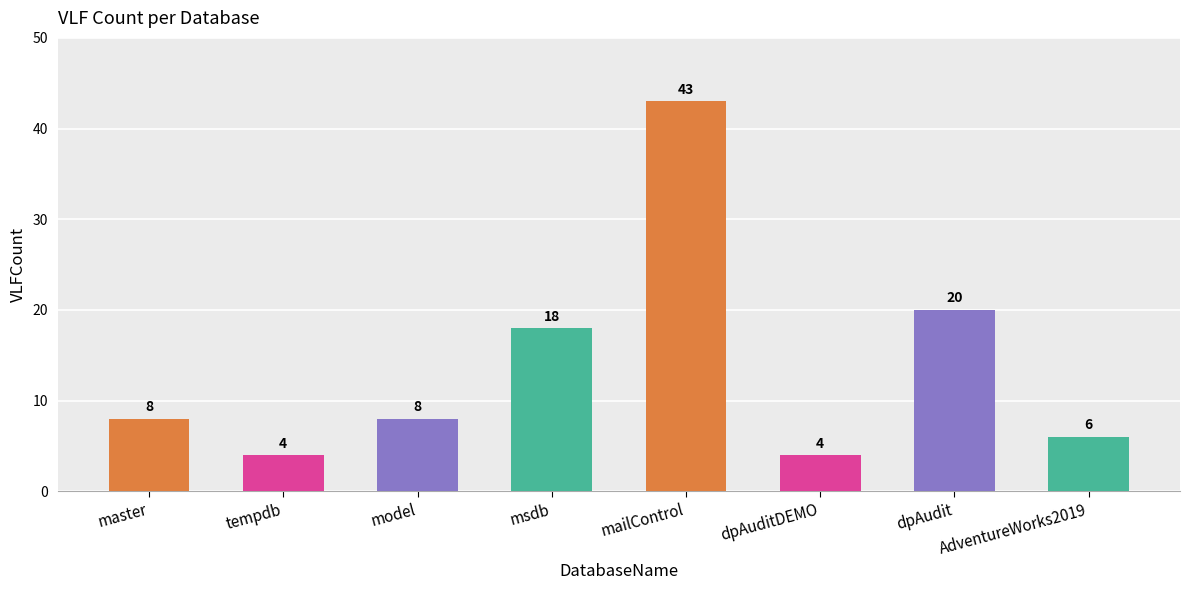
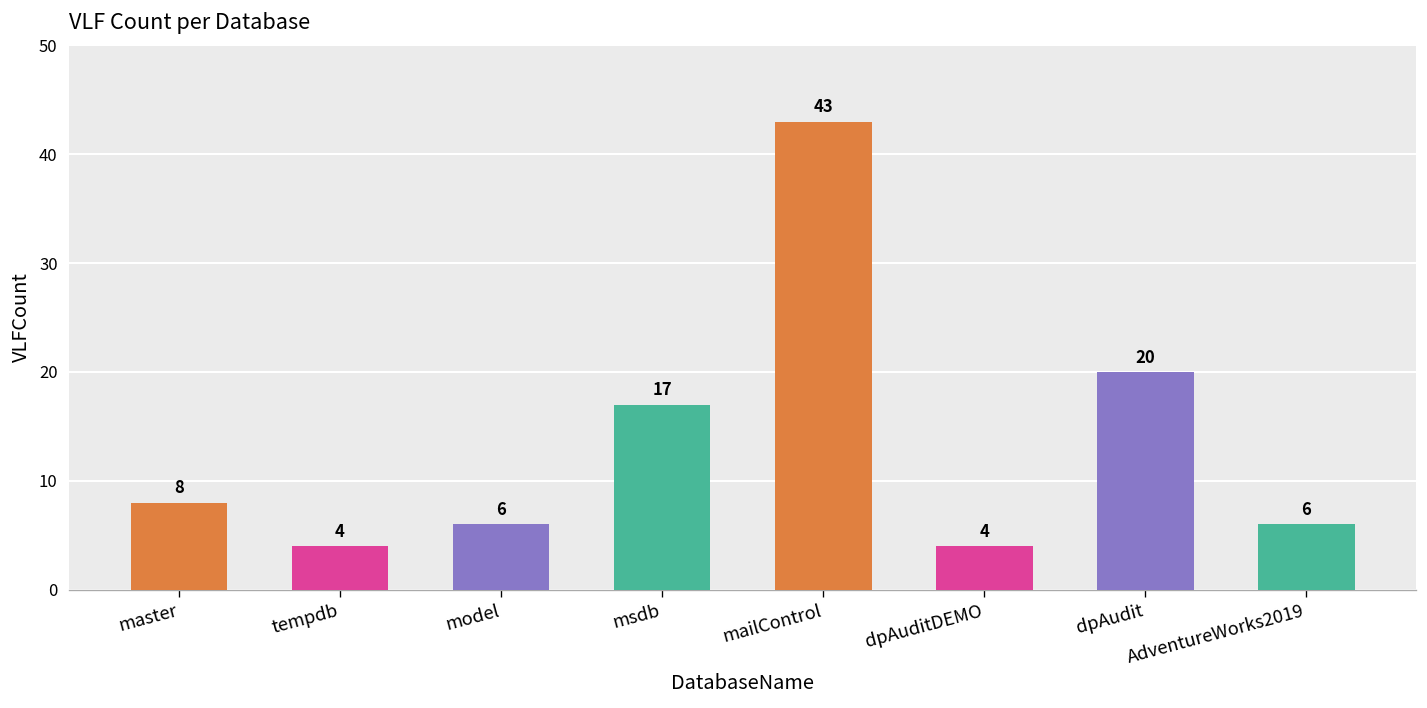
model: 8 -> 6
msdb: 18 -> 17
